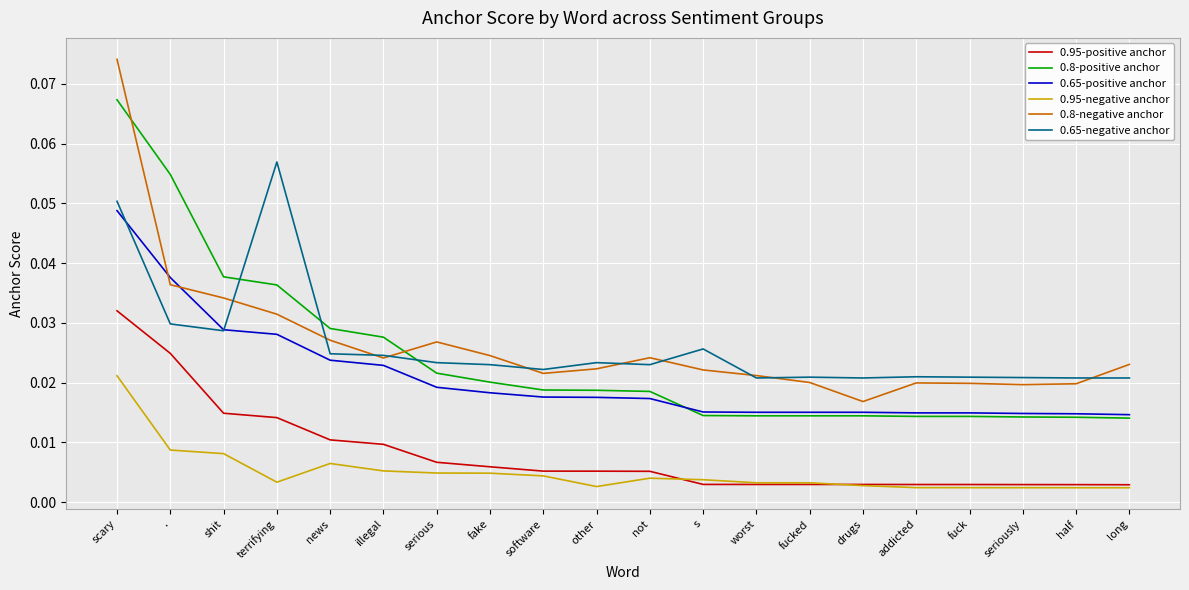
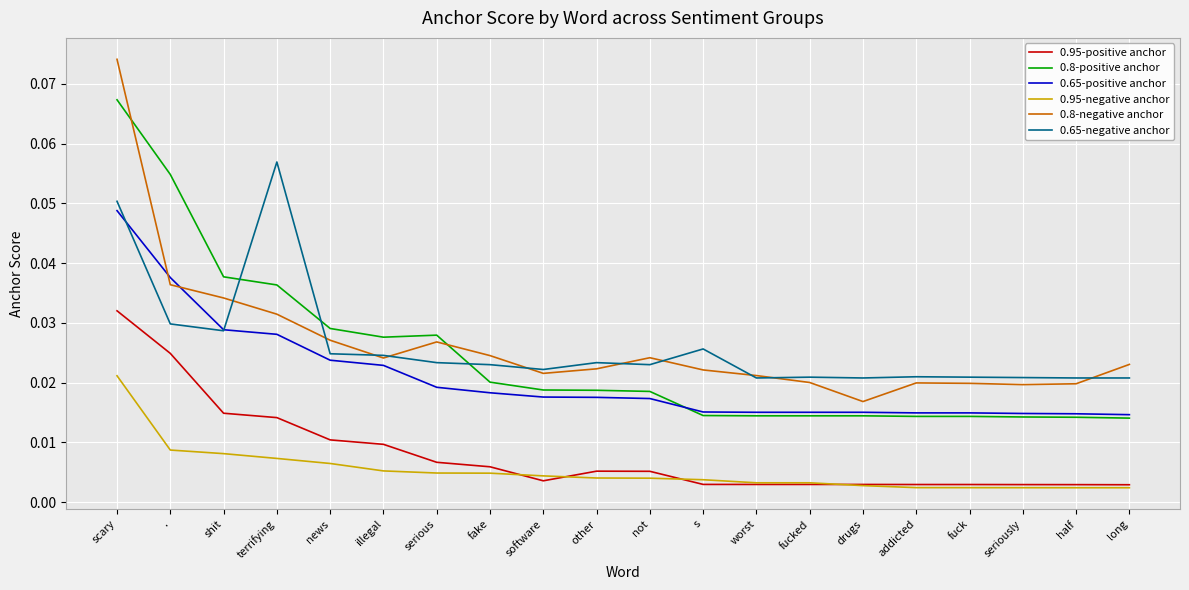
0.95-negative anchor, terrifying: 0.003 -> 0.007
0.8-positive anchor, serious: 0.022 -> 0.028
0.95-positive anchor, software: 0.005 -> 0.004
0.95-negative anchor, other: 0.003 -> 0.004
